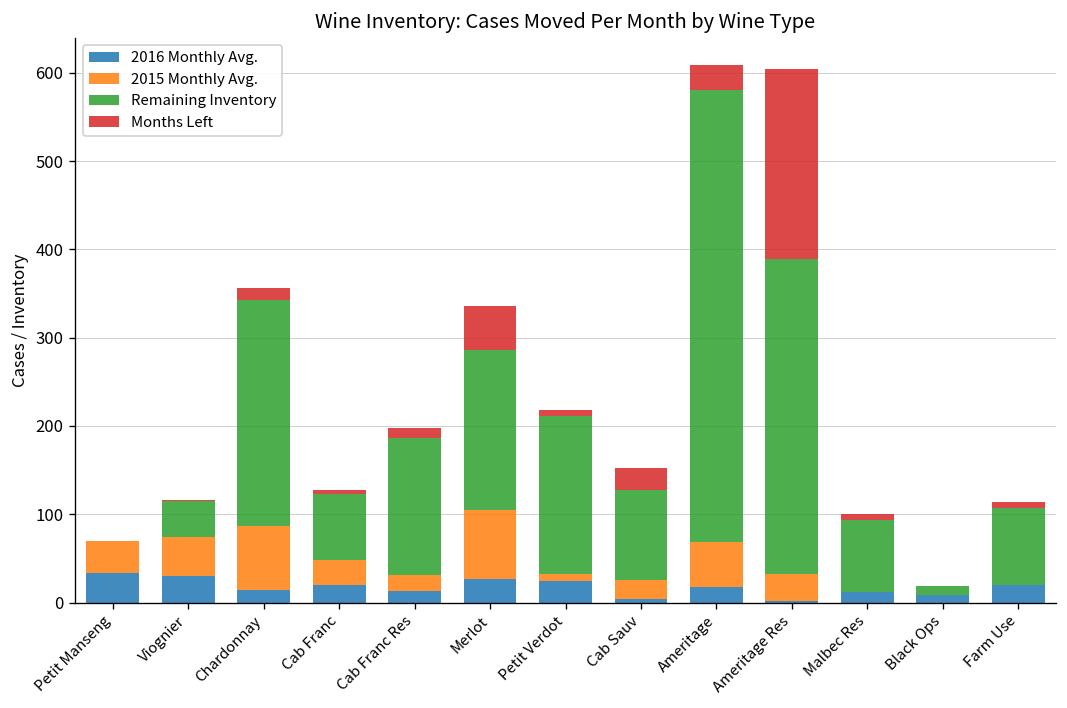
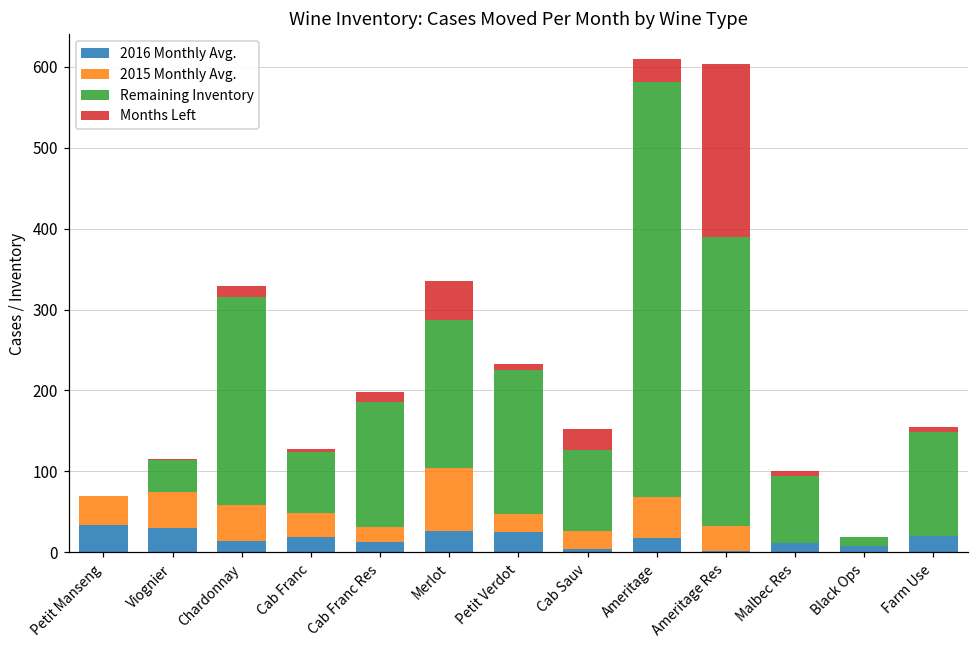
2015 Monthly Avg., Chardonnay: 70 -> 50
2015 Monthly Avg., Petit Verdot: 10 -> 20
Remaining Inventory, Farm Use: 90 -> 130
